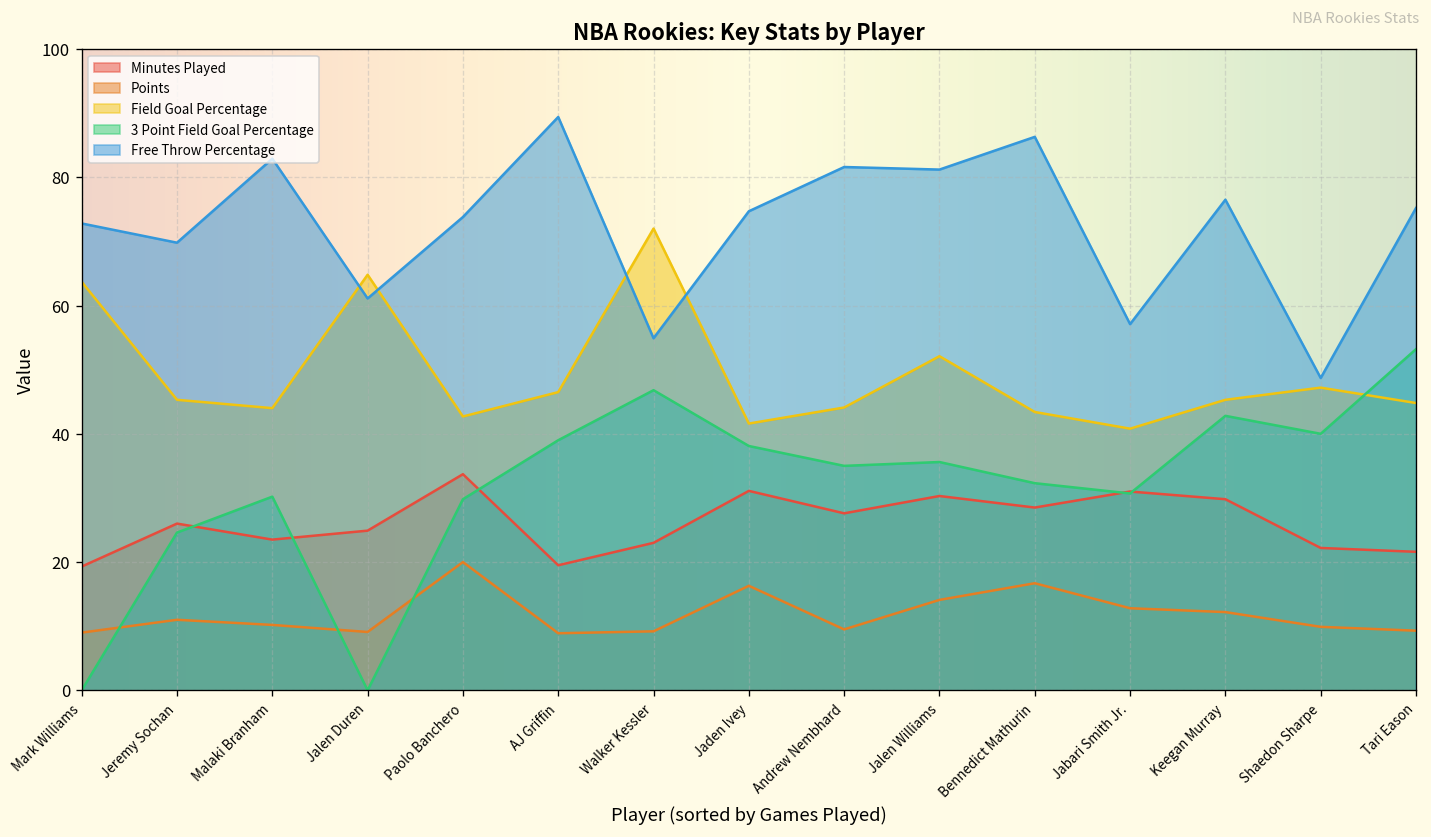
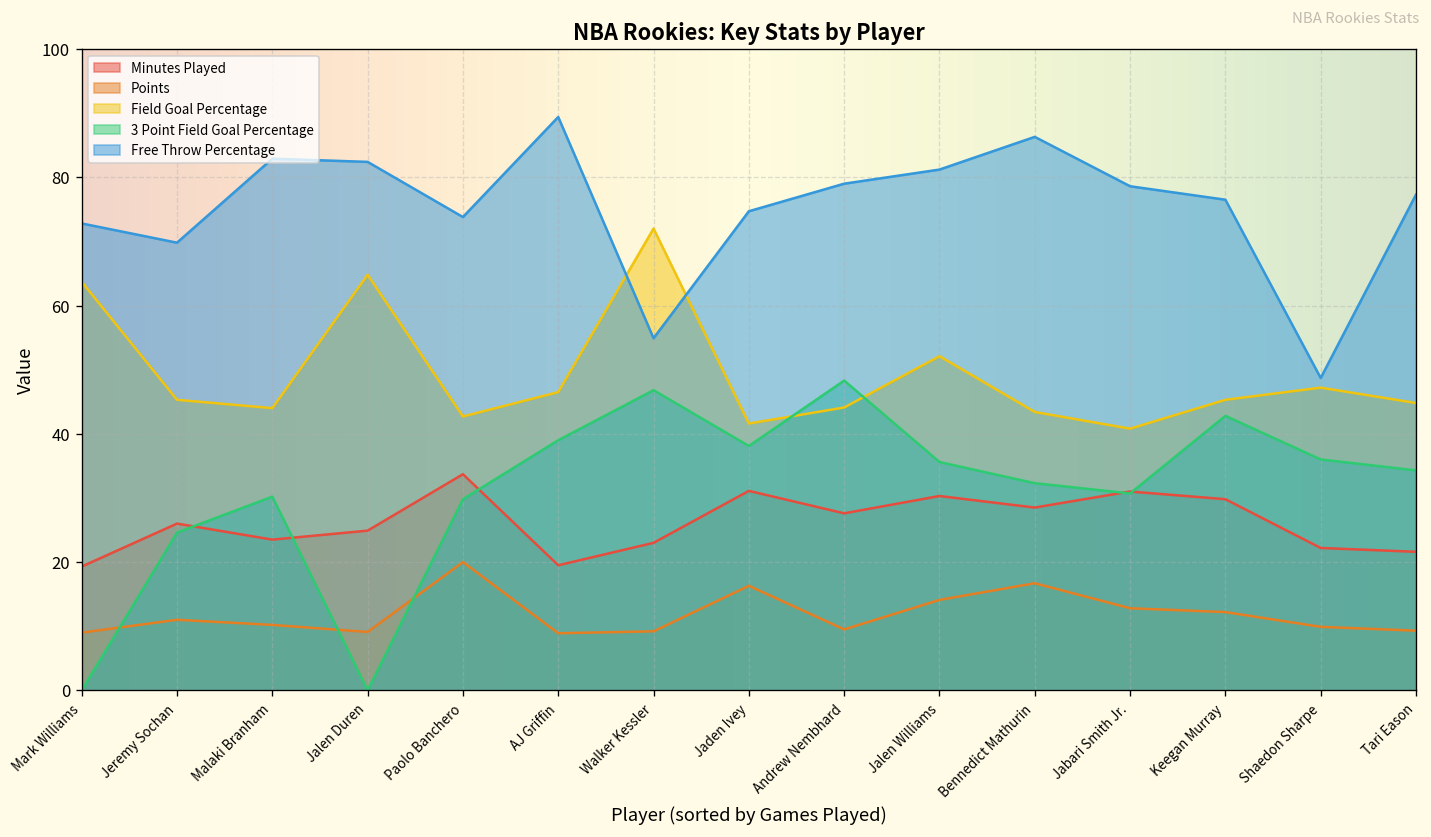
Free Throw Percentage, Jalen Duren: 61 -> 82
3 Point Field Goal Percentage, Andrew Nembhard: 35 -> 48
Free Throw Percentage, Andrew Nembhard: 82 -> 79
Free Throw Percentage, Jabari Smith Jr.: 57 -> 79
3 Point Field Goal Percentage, Shaedon Sharpe: 40 -> 36
3 Point Field Goal Percentage, Tari Eason: 53 -> 34
Free Throw Percentage, Tari Eason: 75 -> 77
